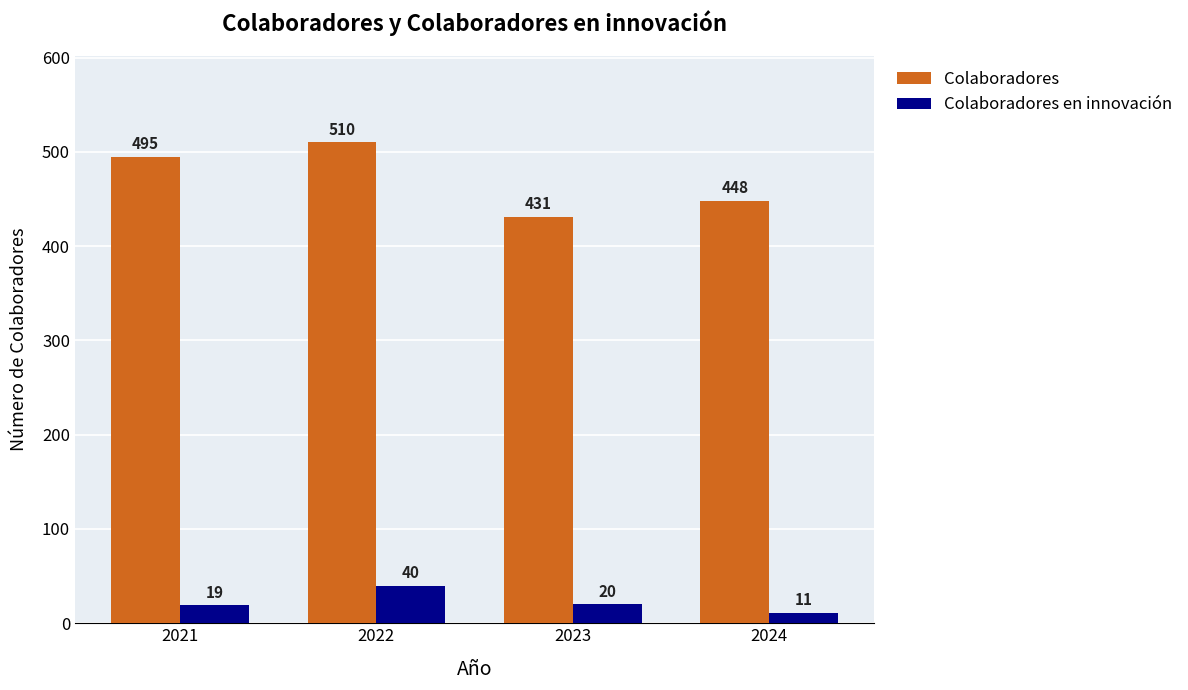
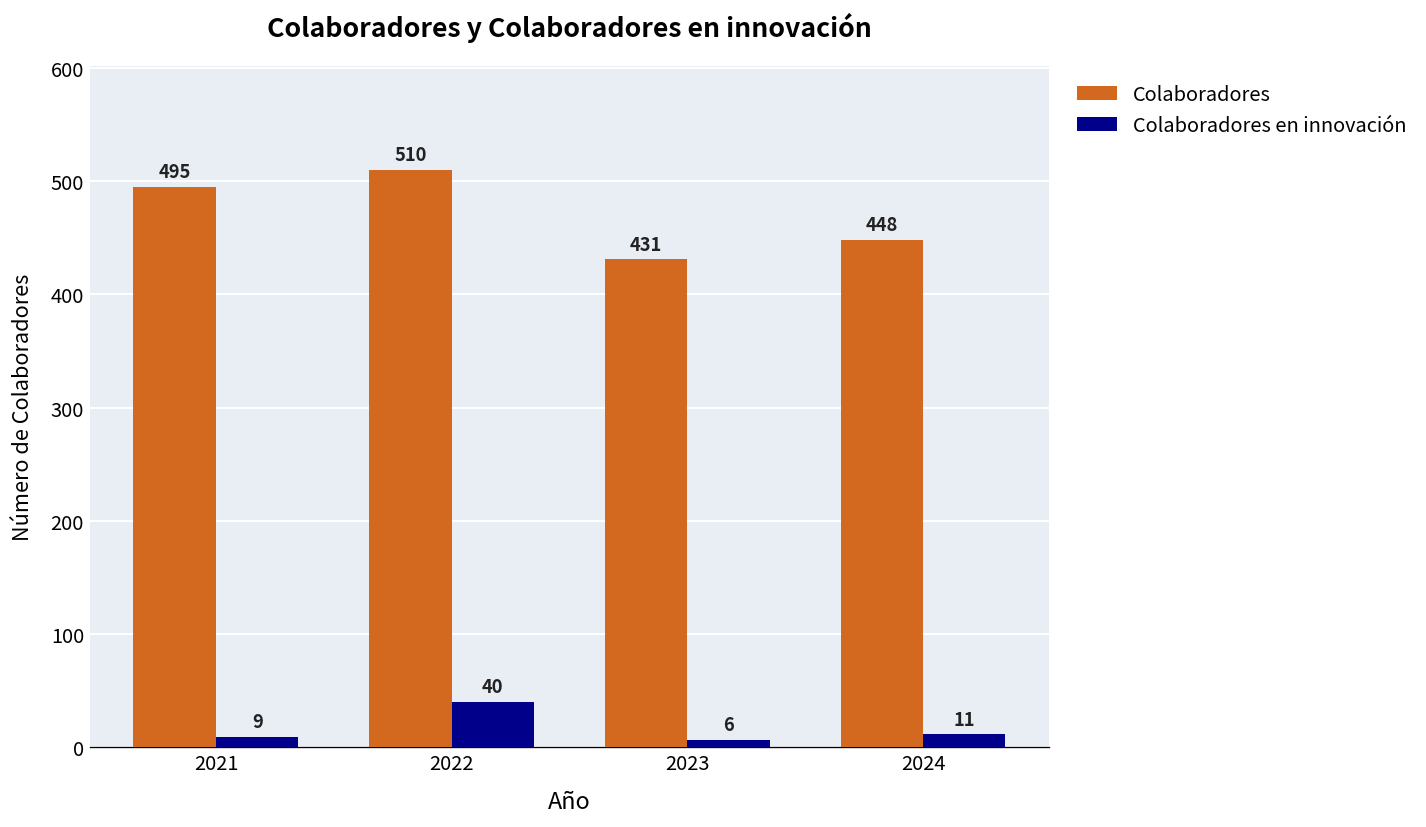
Colaboradores en innovación, 2021: 19 -> 9
Colaboradores en innovación, 2023: 20 -> 6
